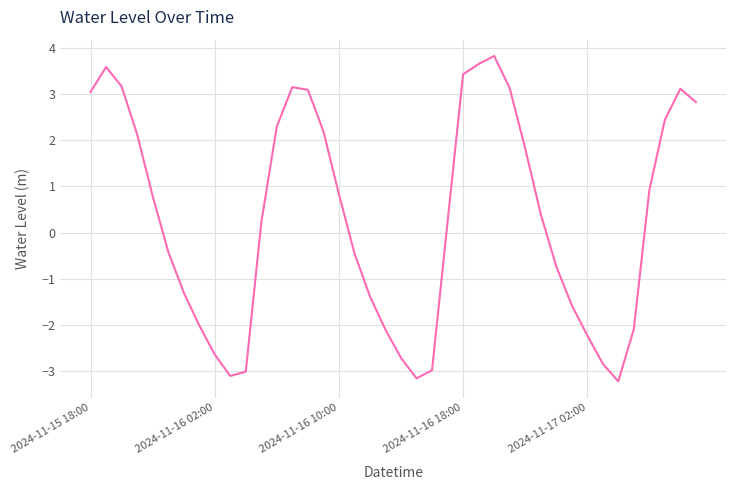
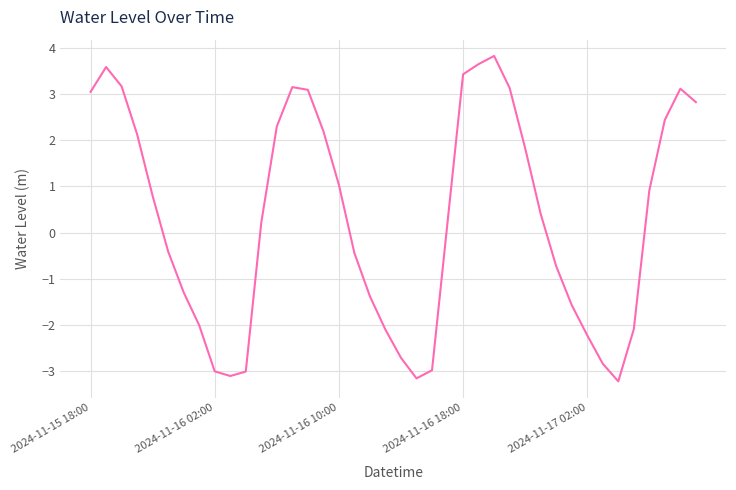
2024-11-16 02:00: -2.6 -> -3.0
2024-11-16 10:00: 0.8 -> 1.0
